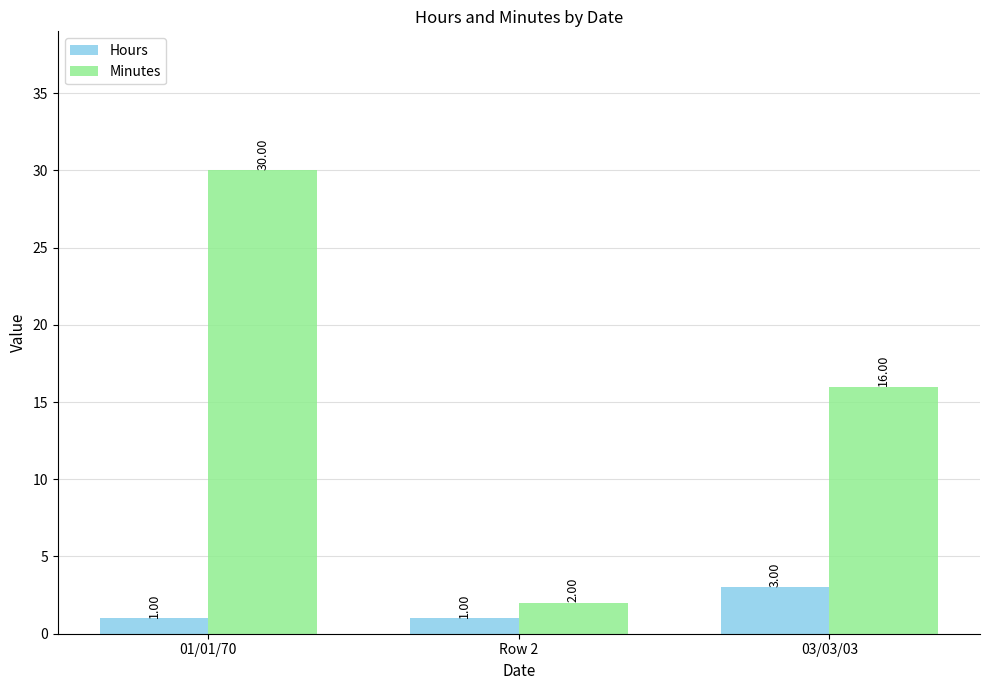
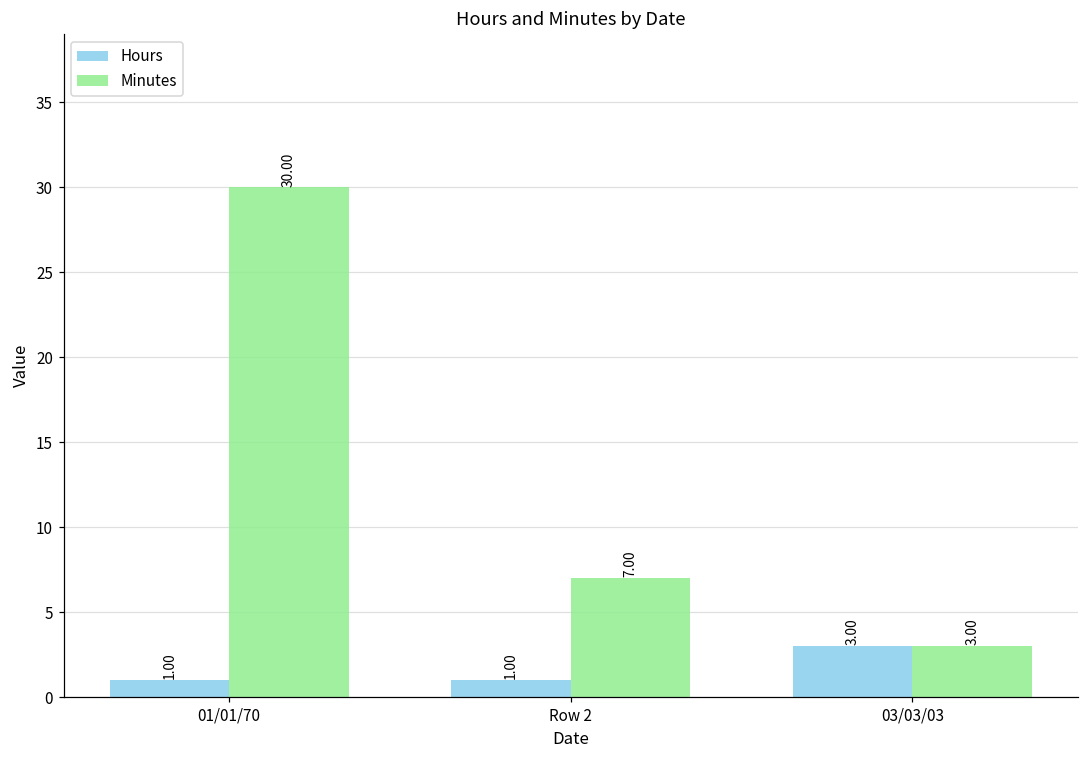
Minutes, Row 2: 2.00 -> 7.00
Minutes, 03/03/03: 16.00 -> 3.00
